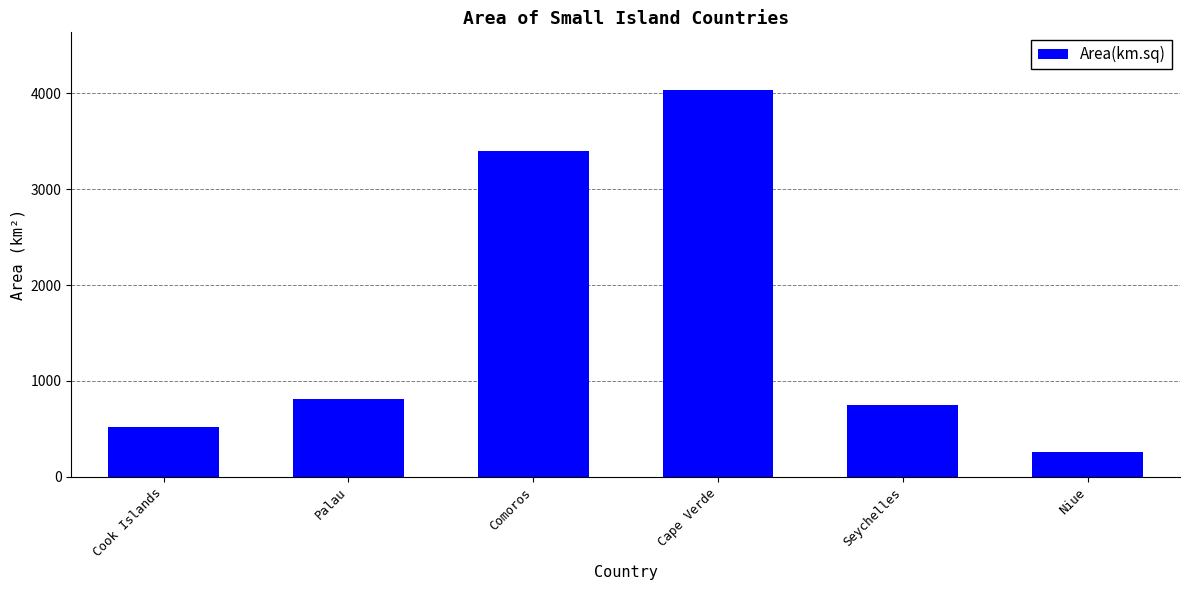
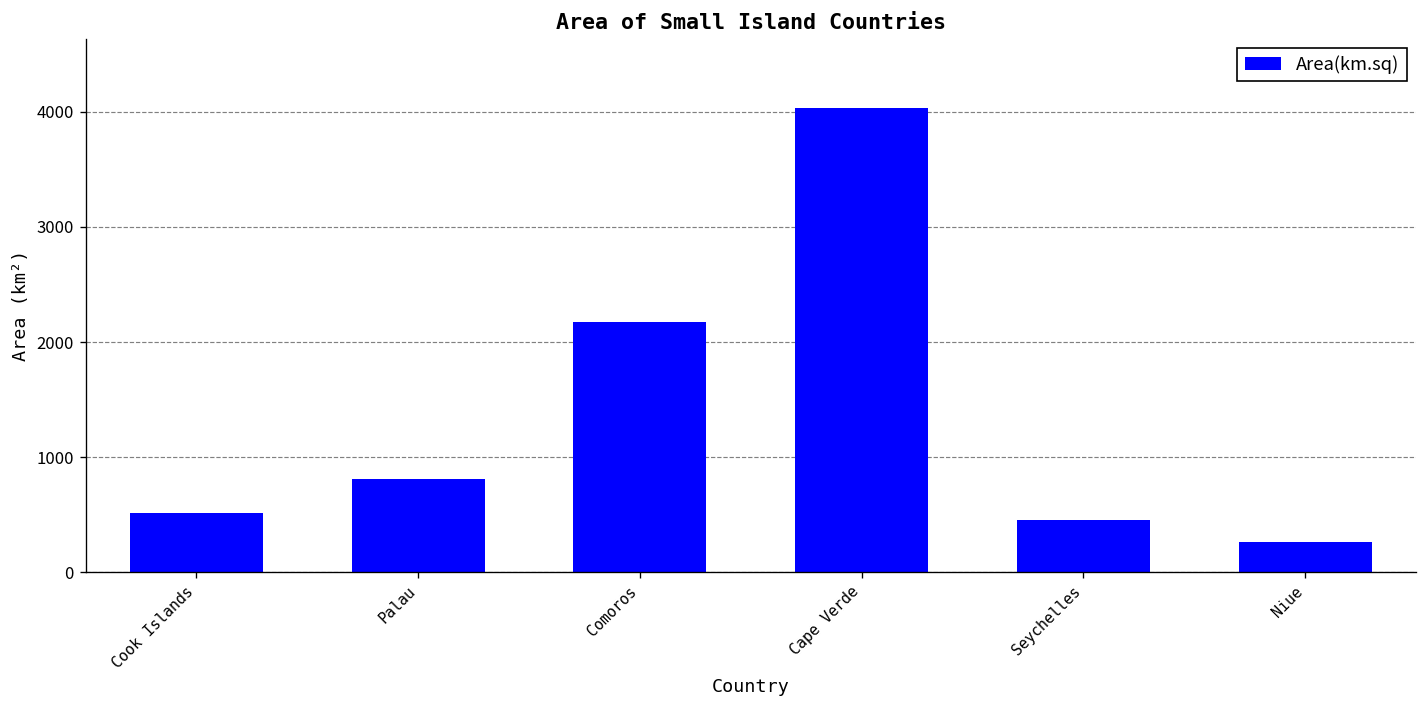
Comoros: 3400 -> 2200
Seychelles: 700 -> 500
